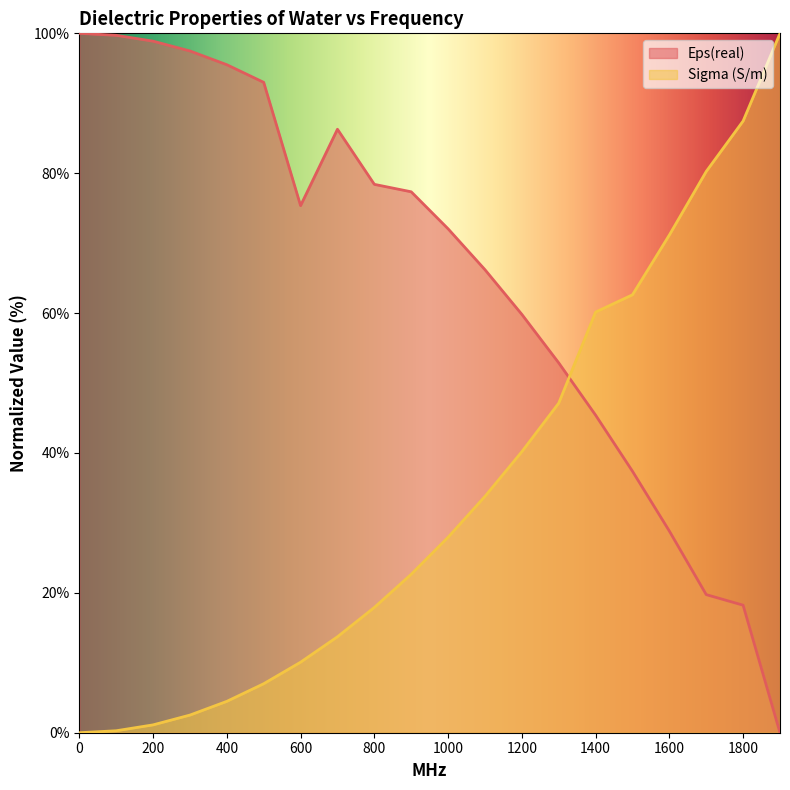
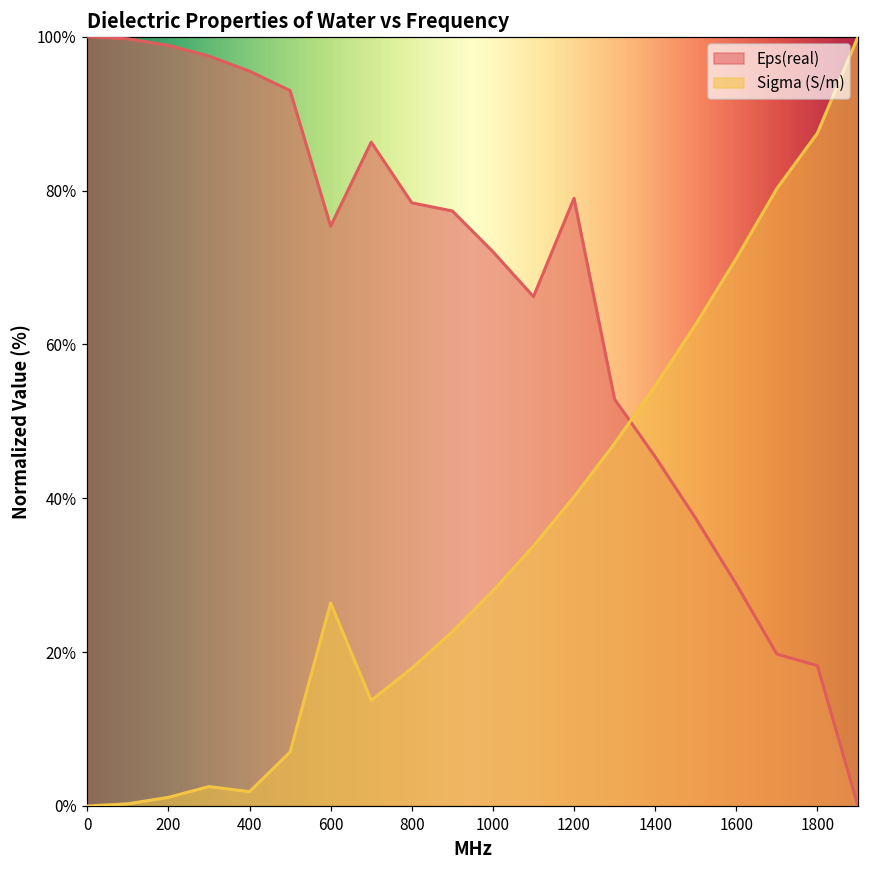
Sigma (S/m), 400: 4% -> 2%
Sigma (S/m), 600: 10% -> 26%
Eps(real), 1200: 60% -> 79%
Sigma (S/m), 1400: 60% -> 55%
